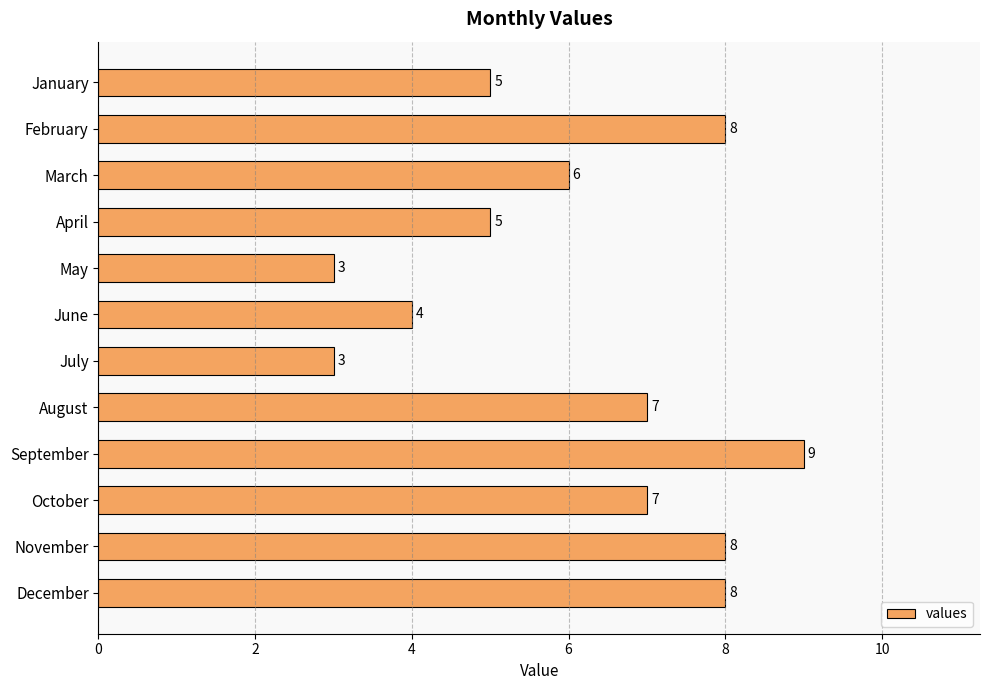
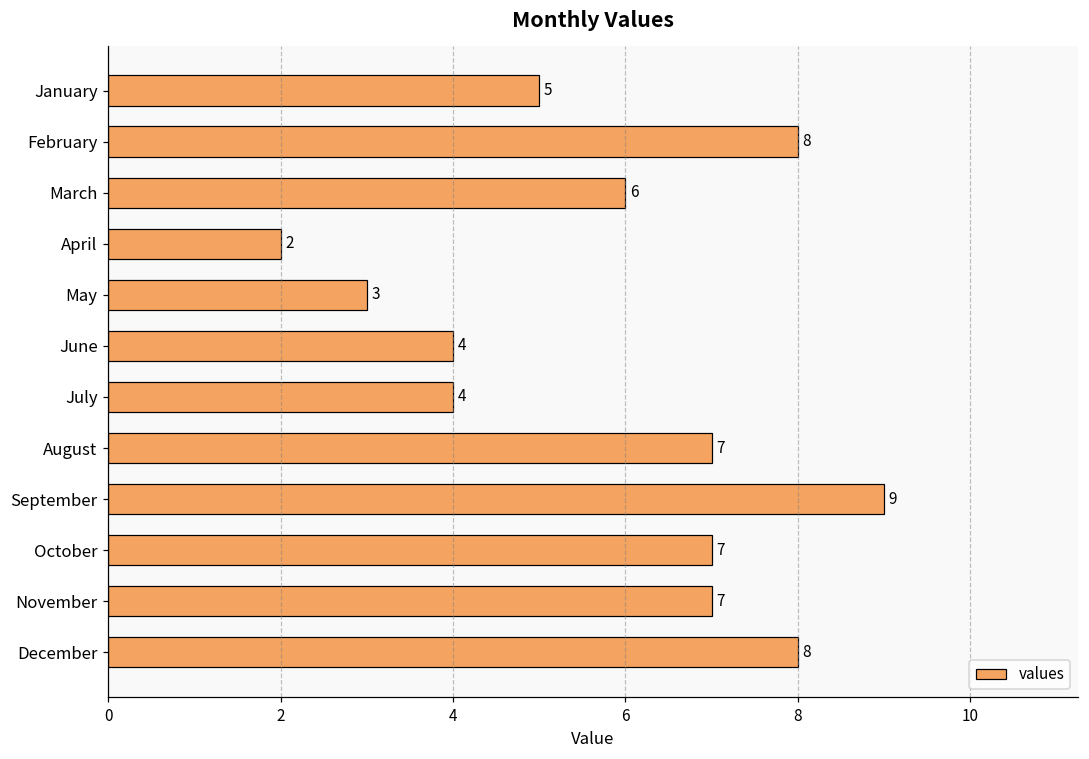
April: 5 -> 2
July: 3 -> 4
November: 8 -> 7
